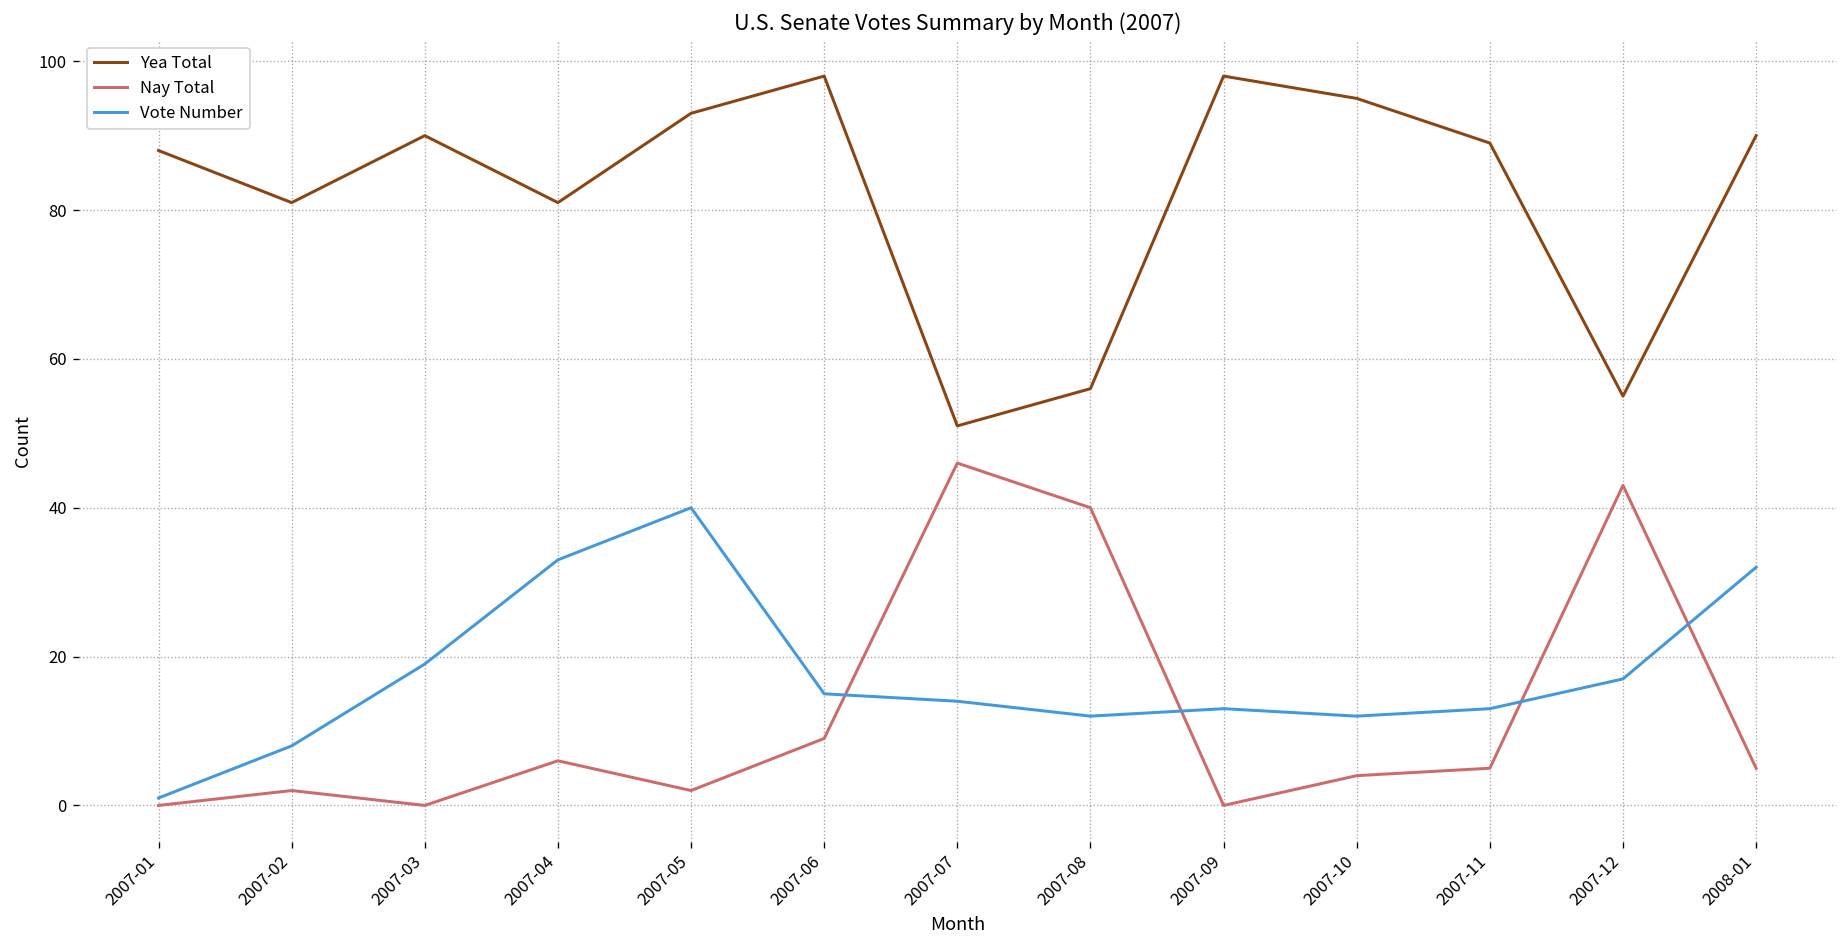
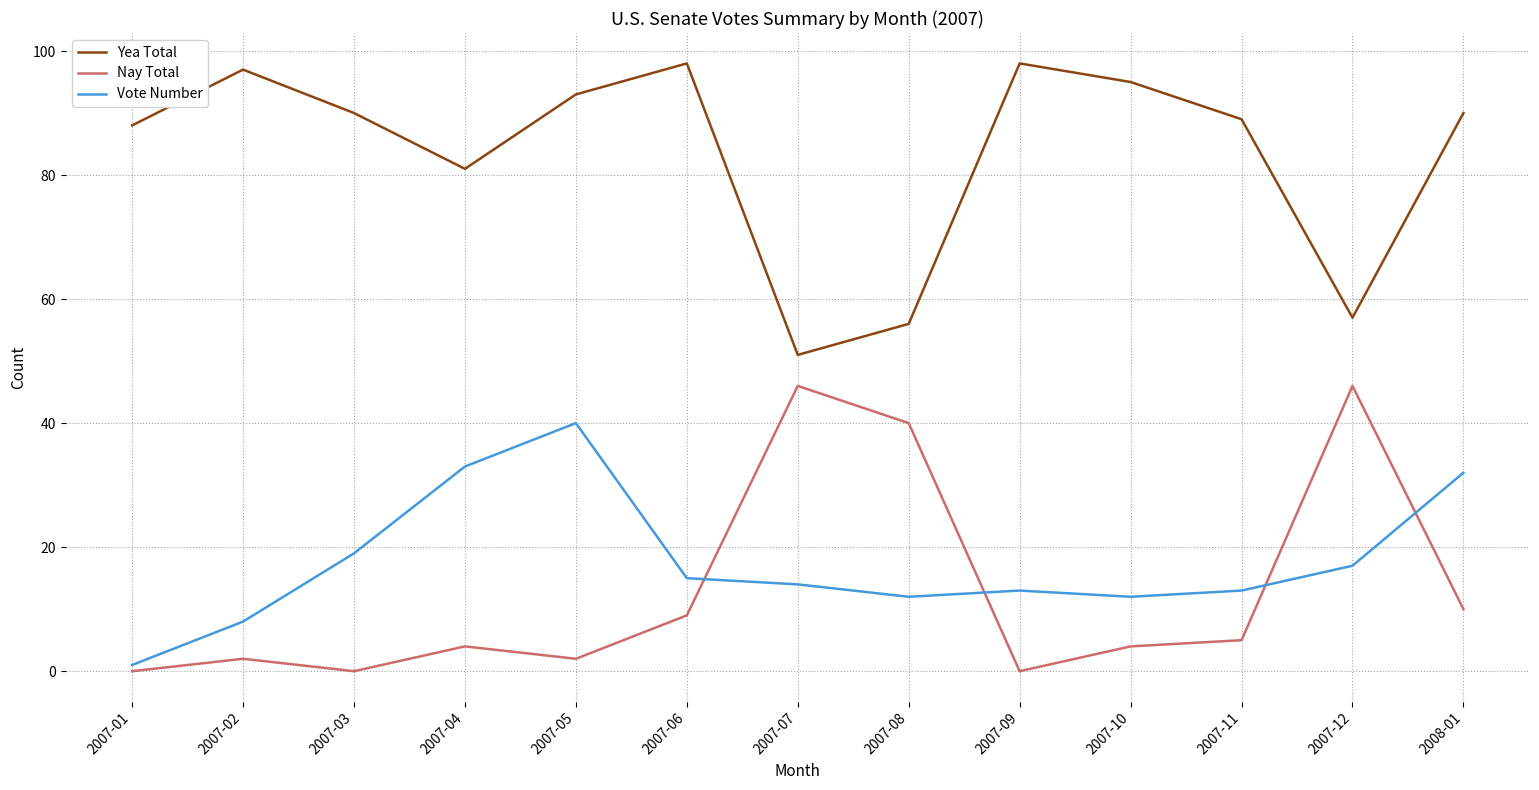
Yea Total, 2007-02: 81 -> 97
Nay Total, 2007-04: 6 -> 4
Yea Total, 2007-12: 55 -> 57
Nay Total, 2007-12: 43 -> 46
Nay Total, 2008-01: 5 -> 10
